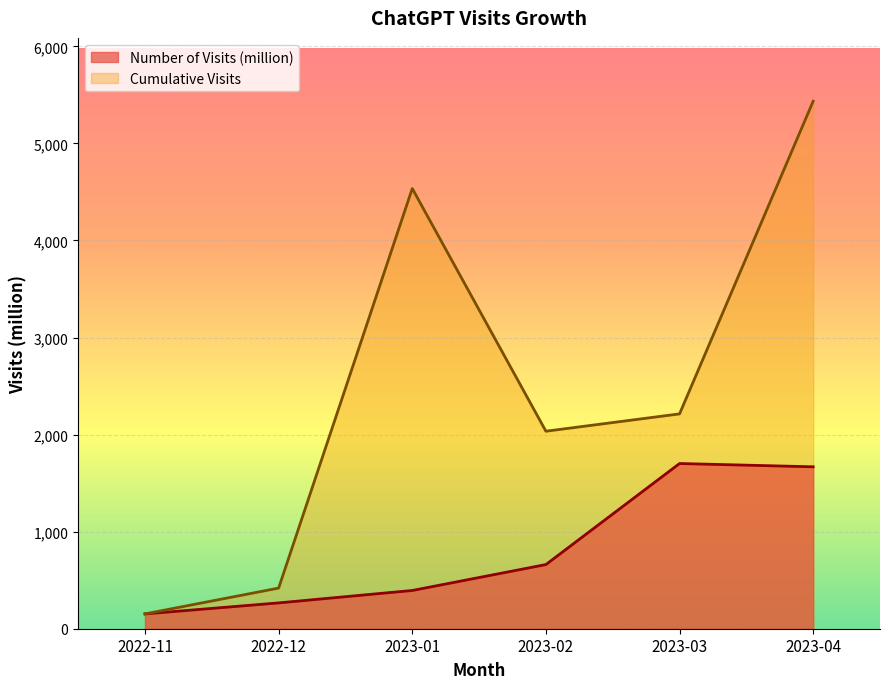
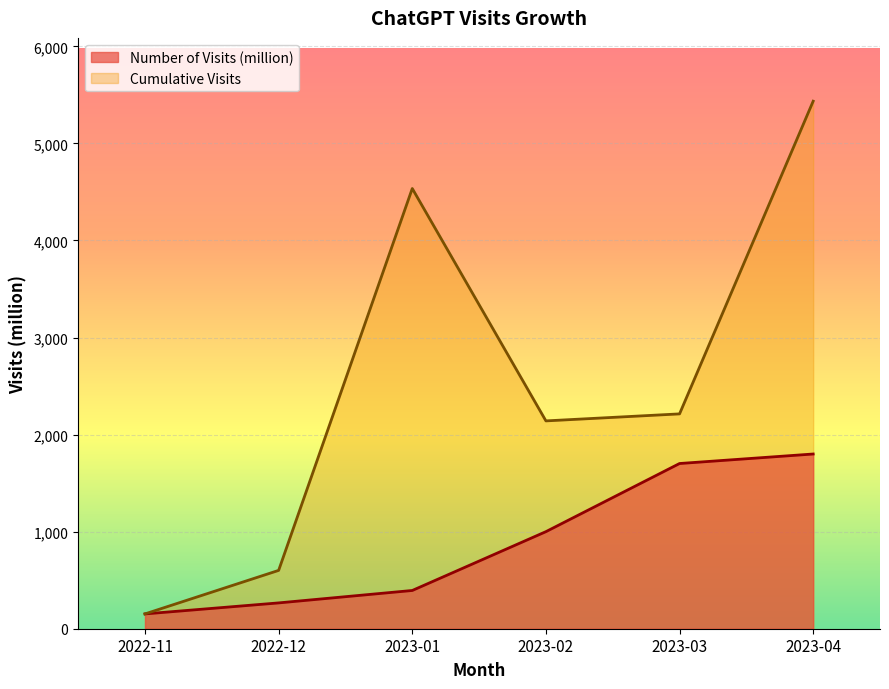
Cumulative Visits, 2022-12: 400 -> 600
Number of Visits (million), 2023-02: 700 -> 1,000
Cumulative Visits, 2023-02: 2,000 -> 2,100
Number of Visits (million), 2023-04: 1,700 -> 1,800
